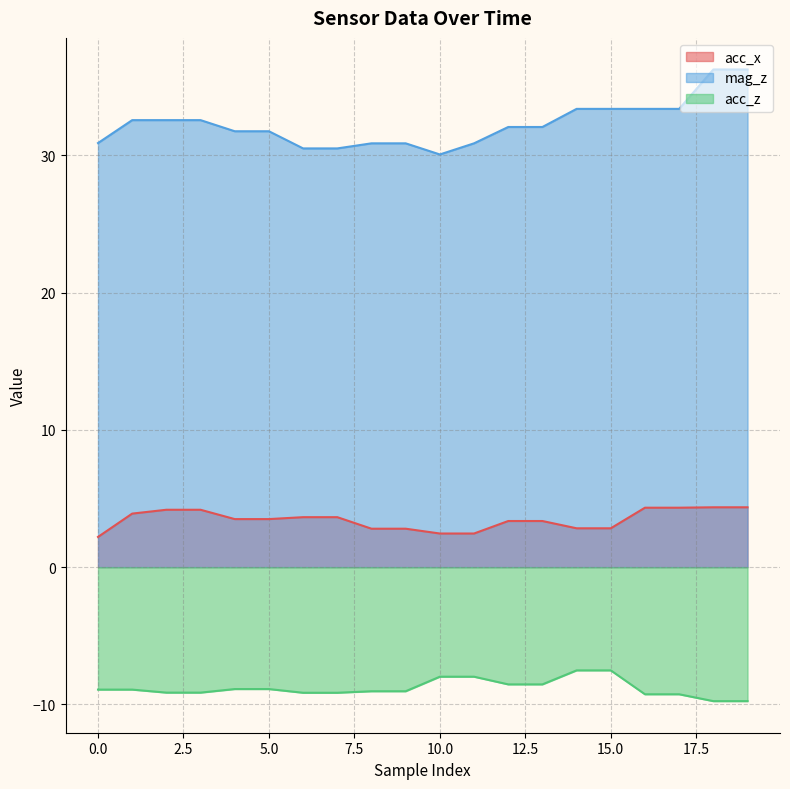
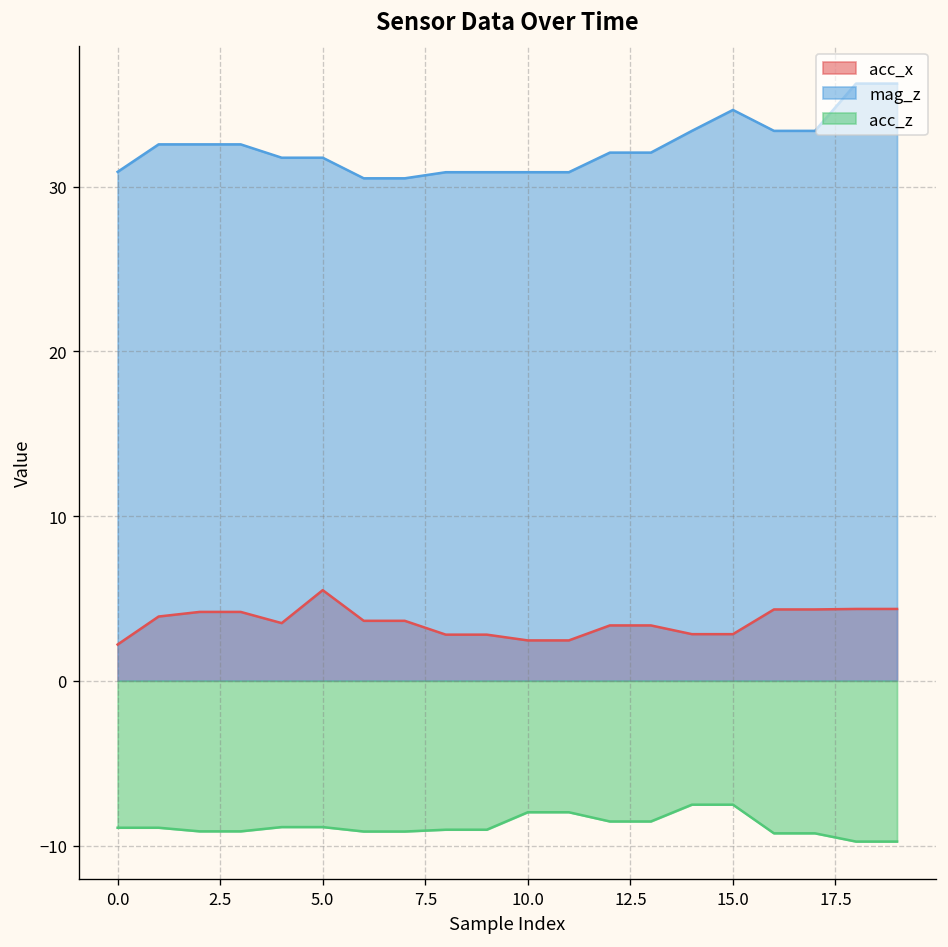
acc_x, 5.0: 3.5 -> 5.5
mag_z, 10.0: 30.1 -> 30.9
mag_z, 15.0: 33.4 -> 34.7
